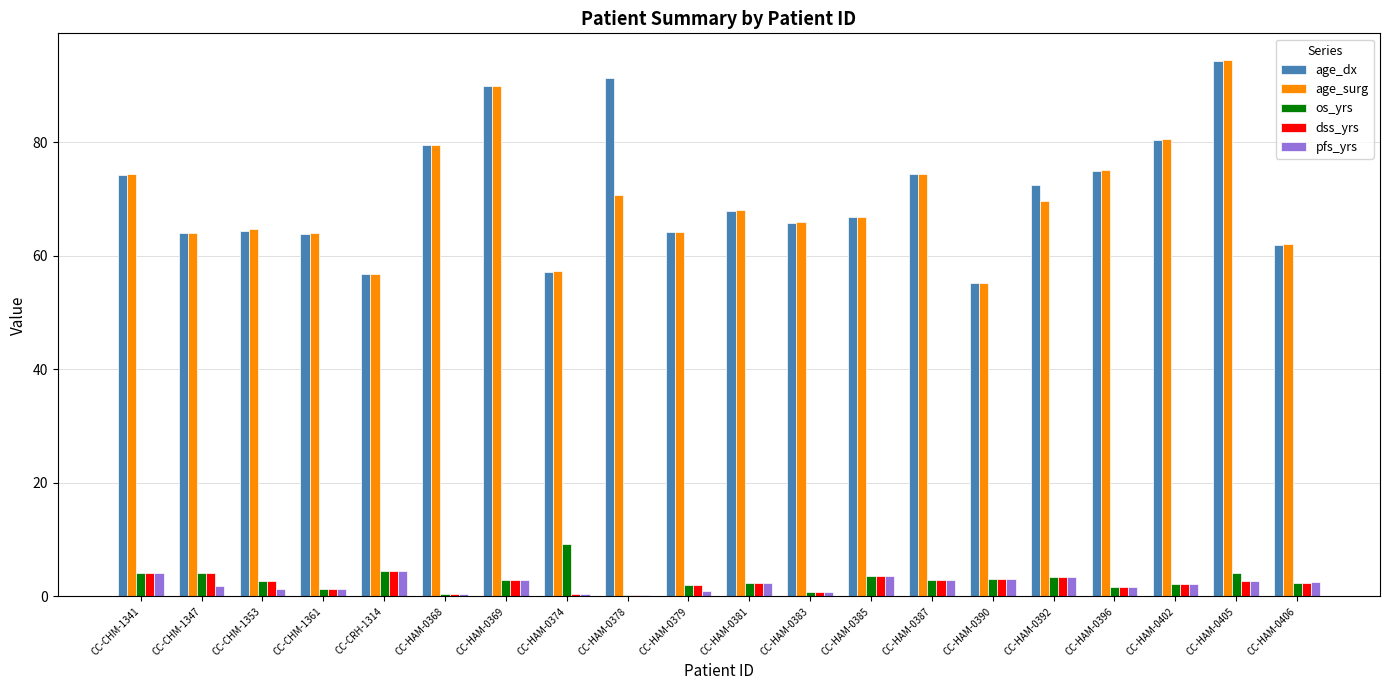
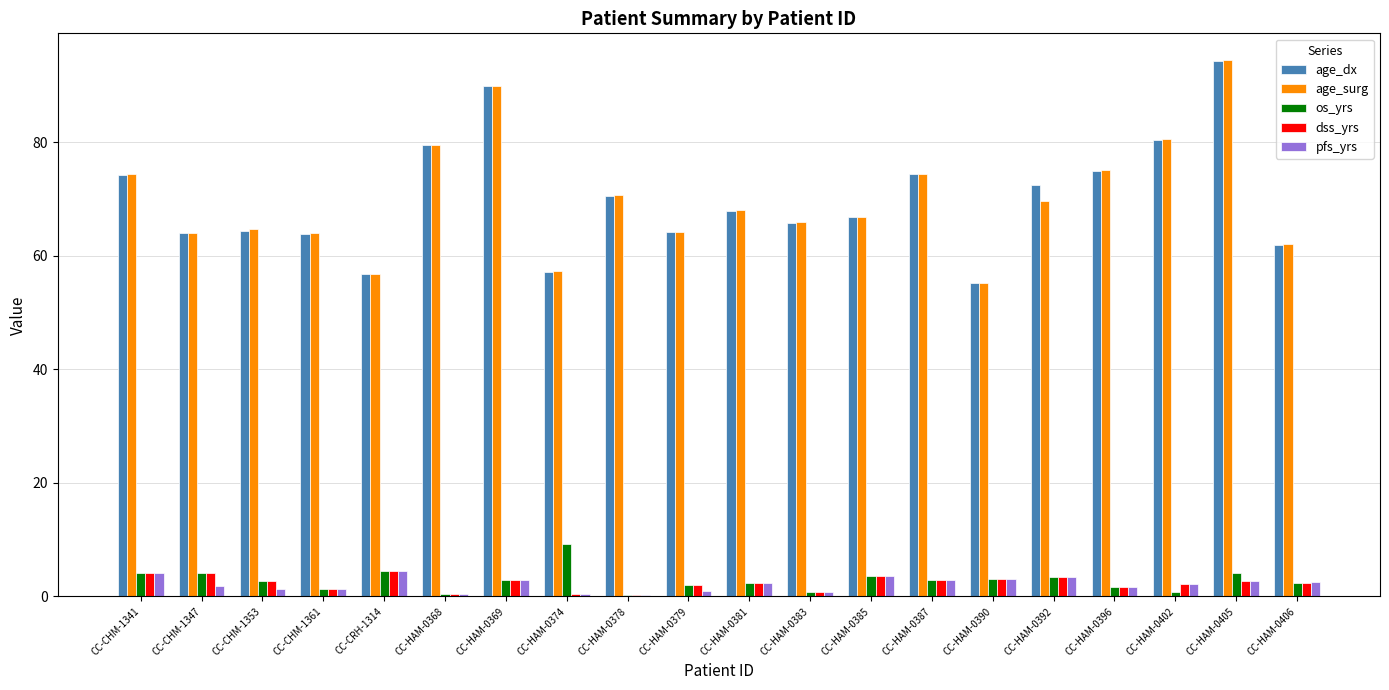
age_dx, CC-HAM-0378: 91 -> 71
os_yrs, CC-HAM-0402: 2 -> 1
